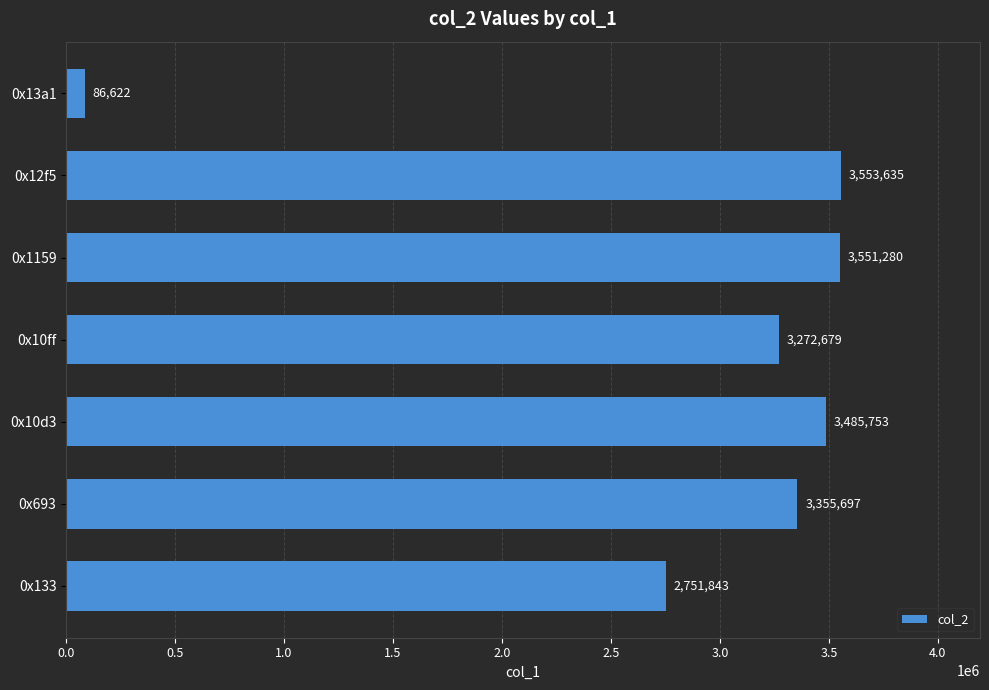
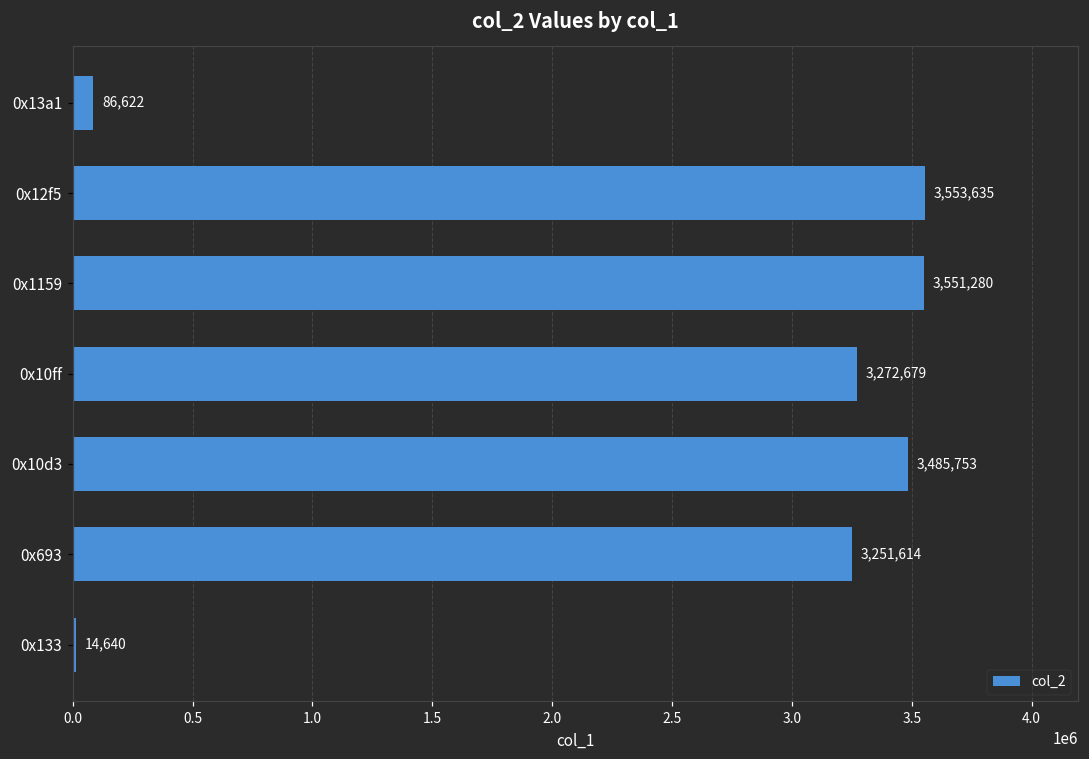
0x693: 3,355,697 -> 3,251,614
0x133: 2,751,843 -> 14,640
